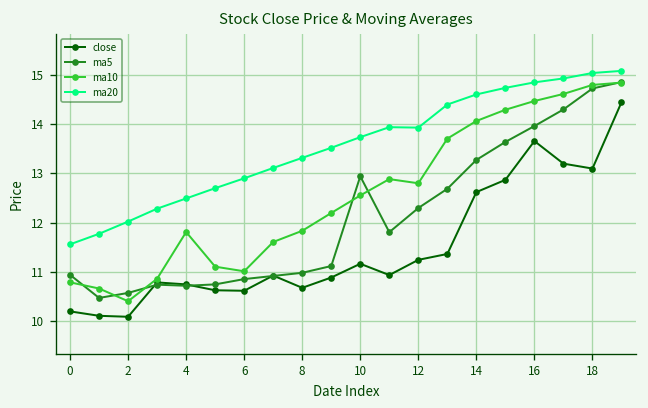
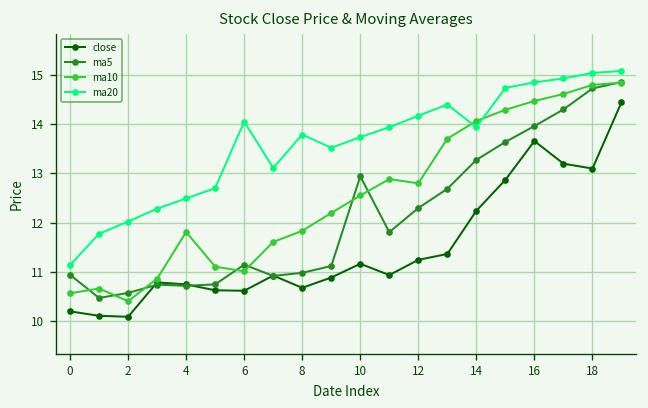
ma10, 0: 10.8 -> 10.6
ma20, 0: 11.6 -> 11.1
ma5, 6: 10.8 -> 11.1
ma20, 6: 12.9 -> 14.1
ma20, 8: 13.3 -> 13.8
ma20, 12: 13.9 -> 14.2
close, 14: 12.6 -> 12.2
ma20, 14: 14.6 -> 13.9
